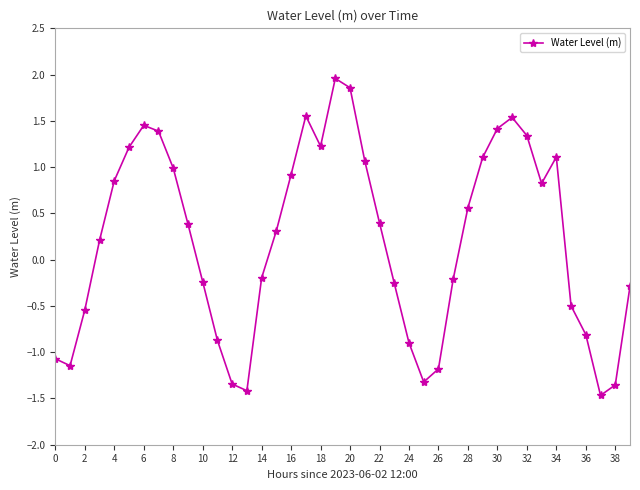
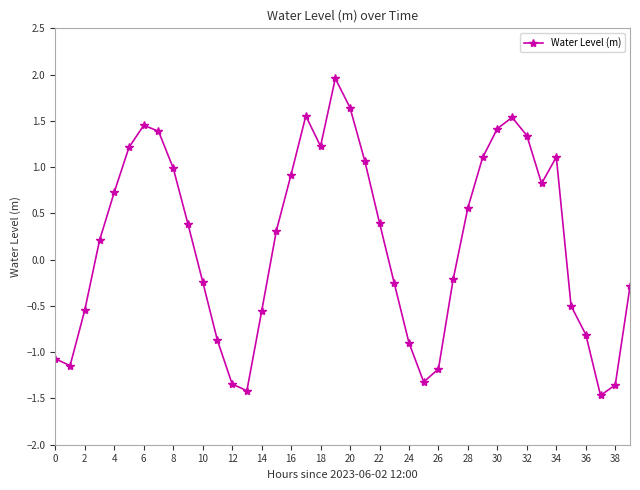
4: 0.9 -> 0.7
14: -0.2 -> -0.6
20: 1.9 -> 1.6
